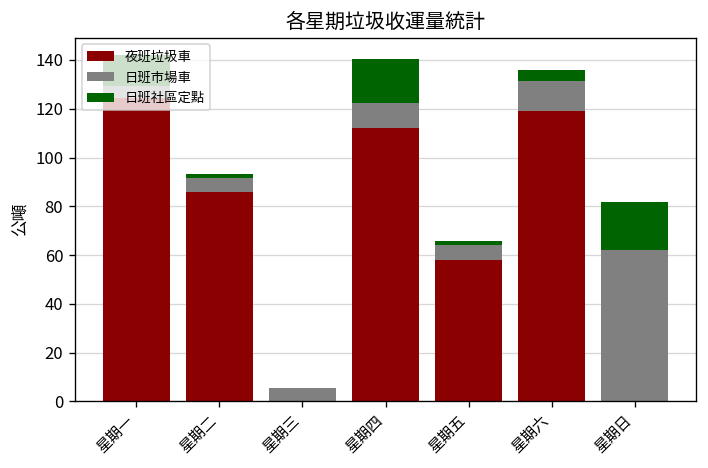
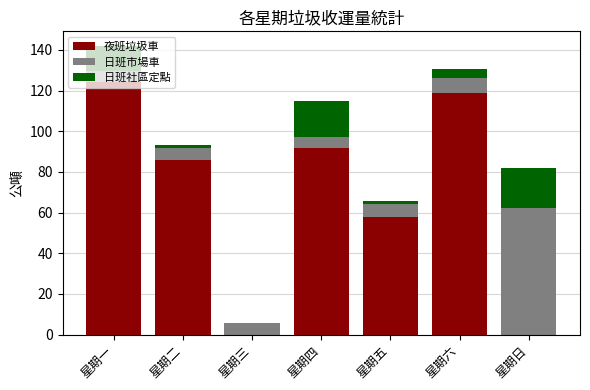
夜班垃圾車, 星期四: 112 -> 92
日班市場車, 星期四: 10 -> 5
日班市場車, 星期六: 12 -> 7
